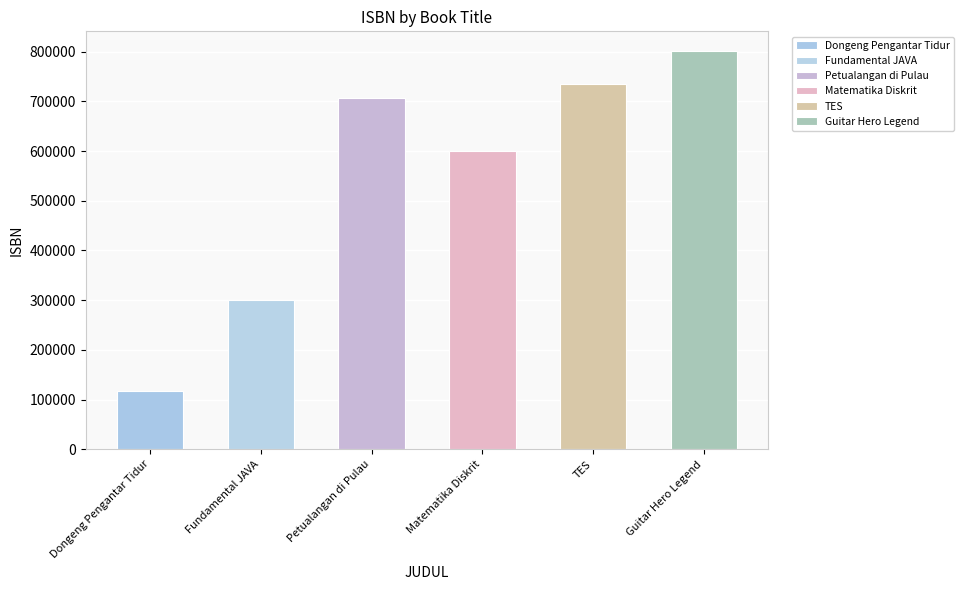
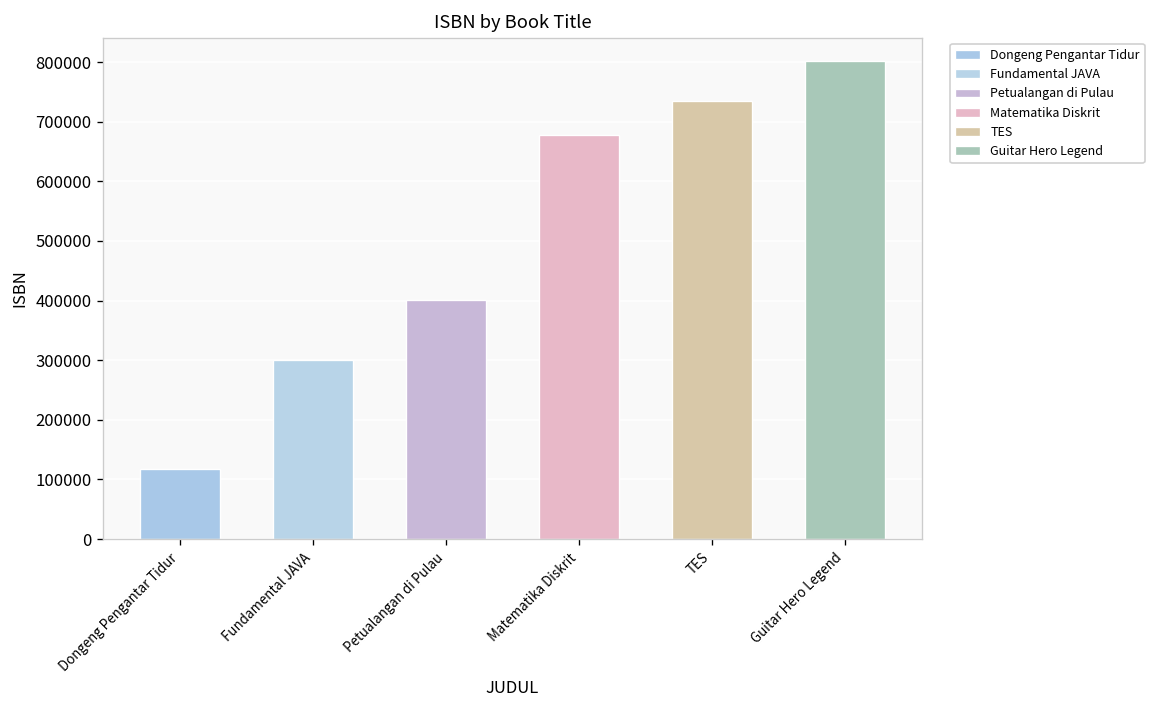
Petualangan di Pulau: 710000 -> 400000
Matematika Diskrit: 600000 -> 680000
